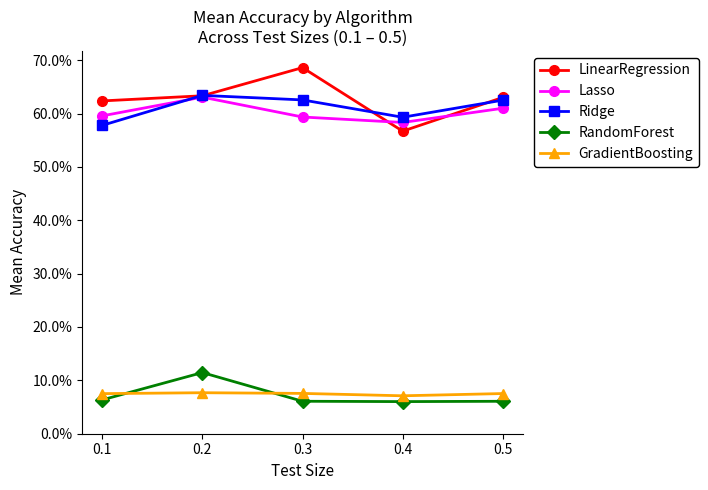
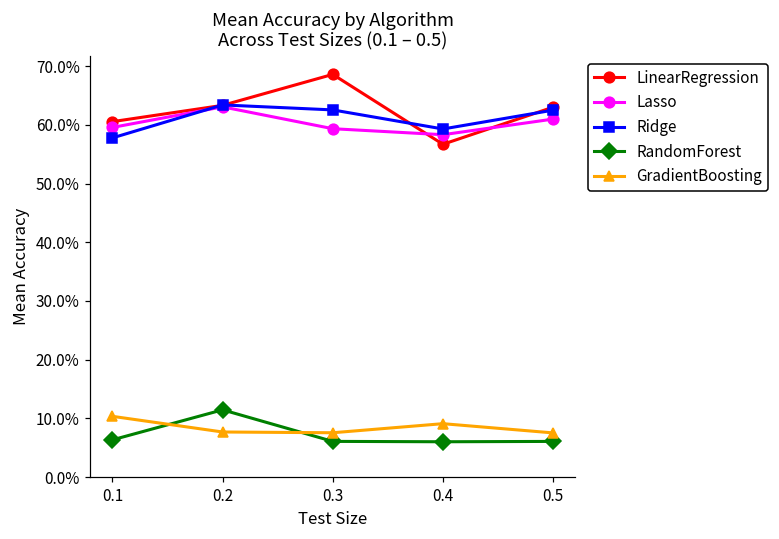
LinearRegression, 0.1: 62% -> 61%
GradientBoosting, 0.1: 8% -> 10%
GradientBoosting, 0.4: 7% -> 9%
